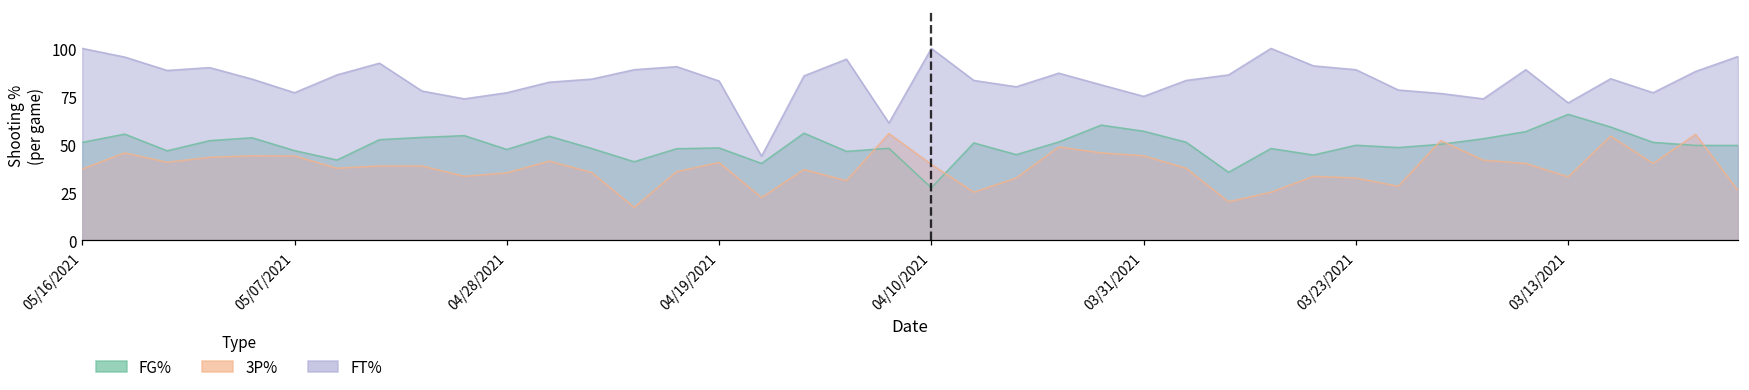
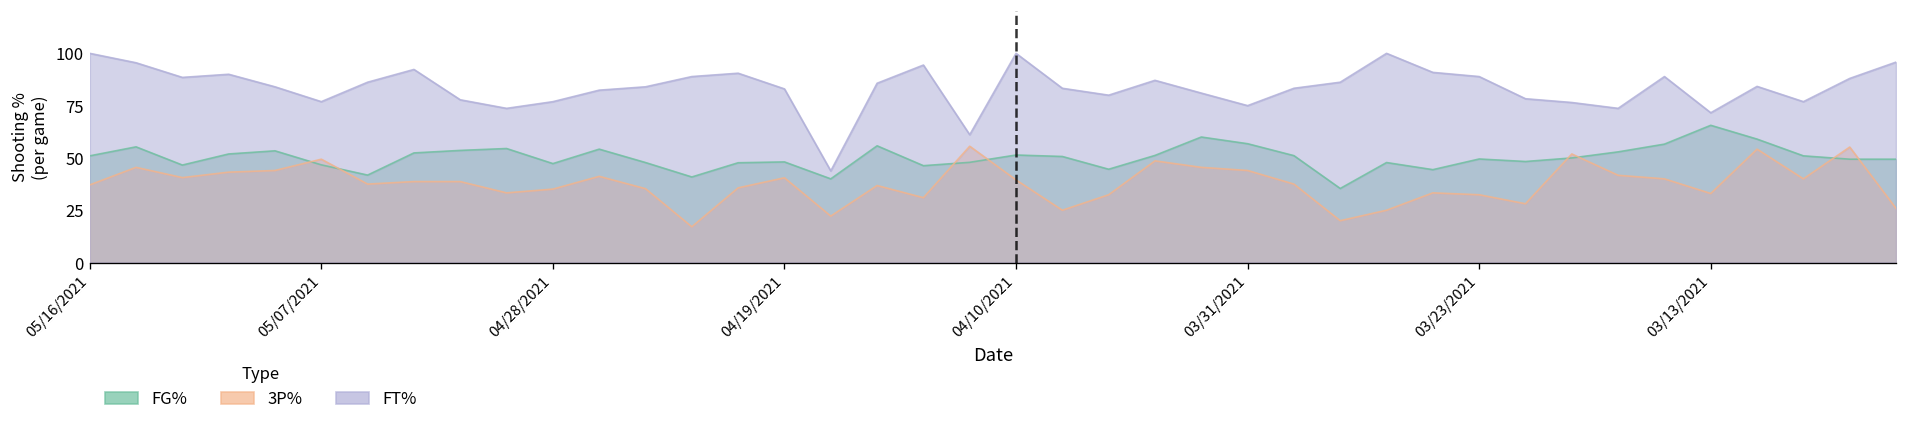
3P%, 05/07/2021: 44 -> 49
FG%, 04/10/2021: 27 -> 51
